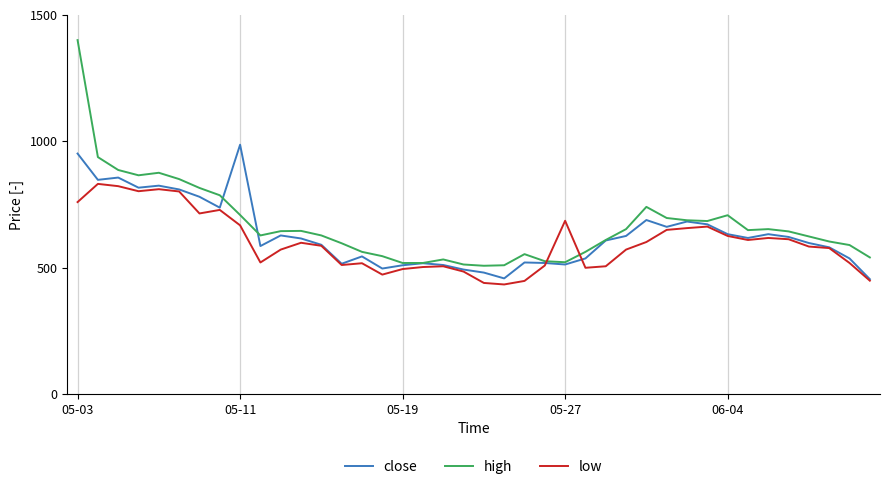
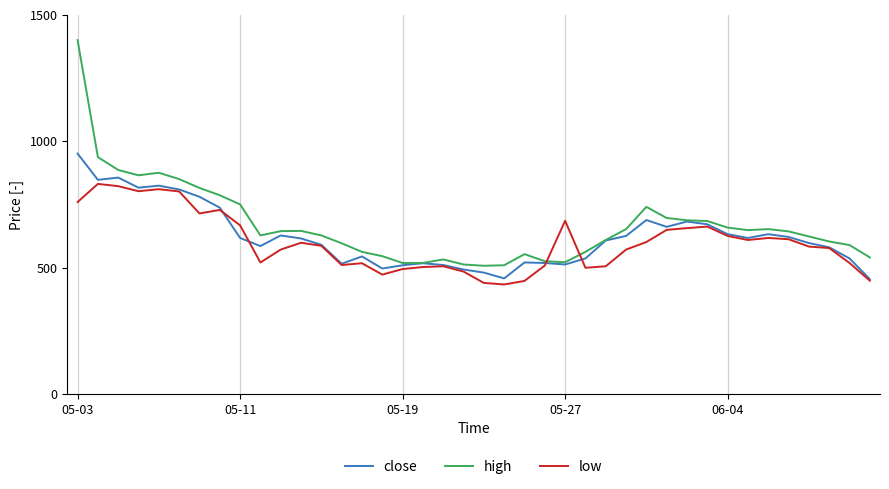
close, 05-11: 990 -> 620
high, 05-11: 710 -> 750
high, 06-04: 710 -> 660
